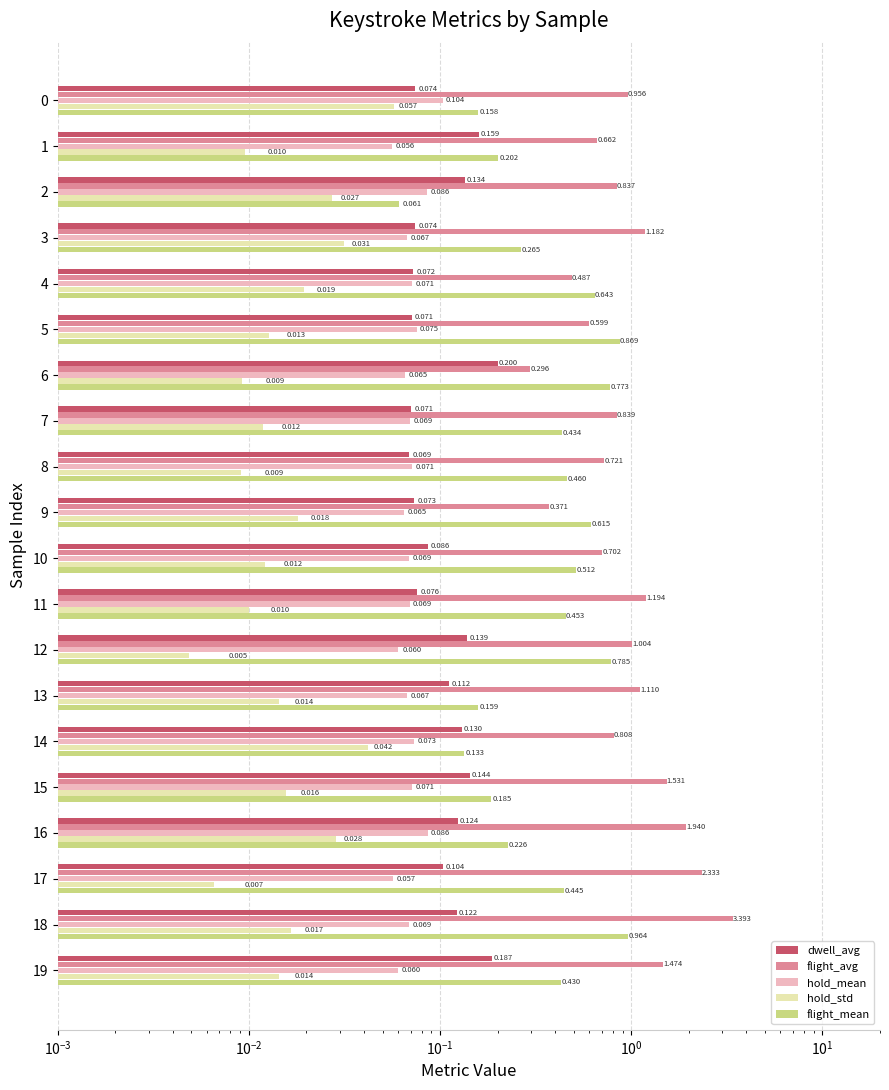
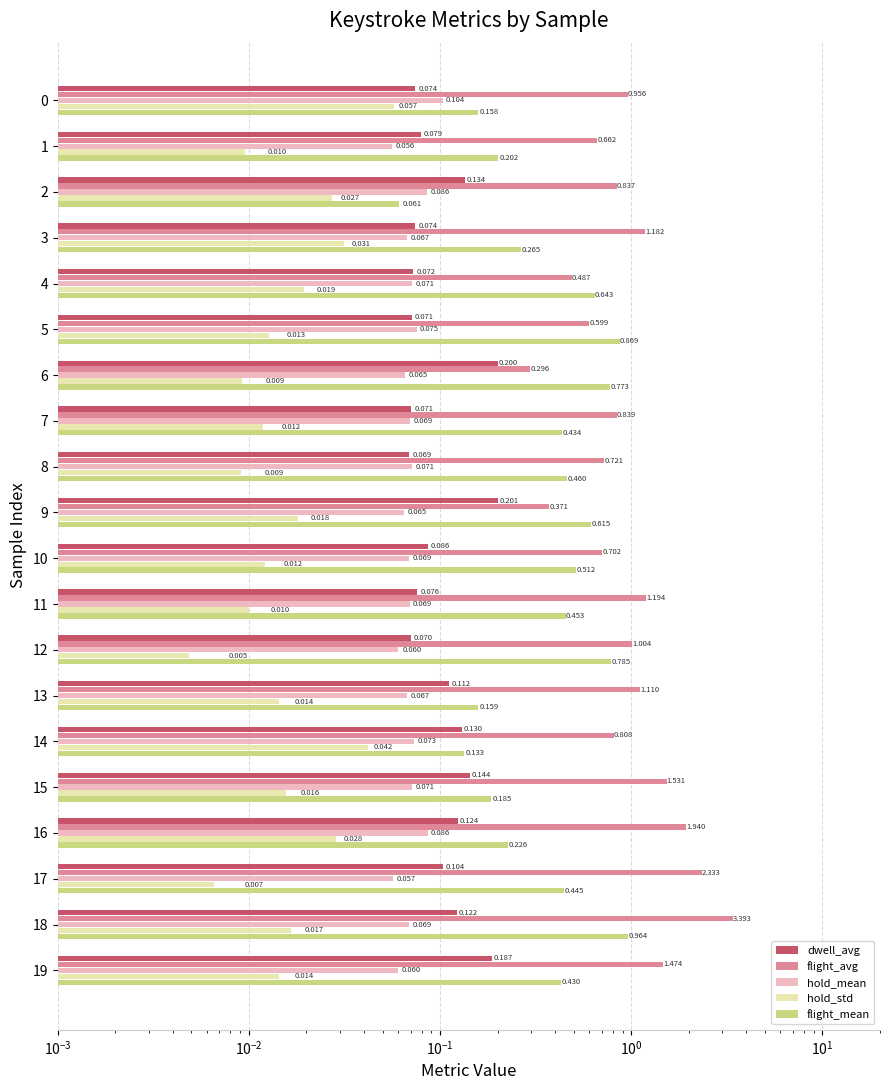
dwell_avg, 1: 0.159 -> 0.079
dwell_avg, 9: 0.073 -> 0.201
dwell_avg, 12: 0.139 -> 0.070
